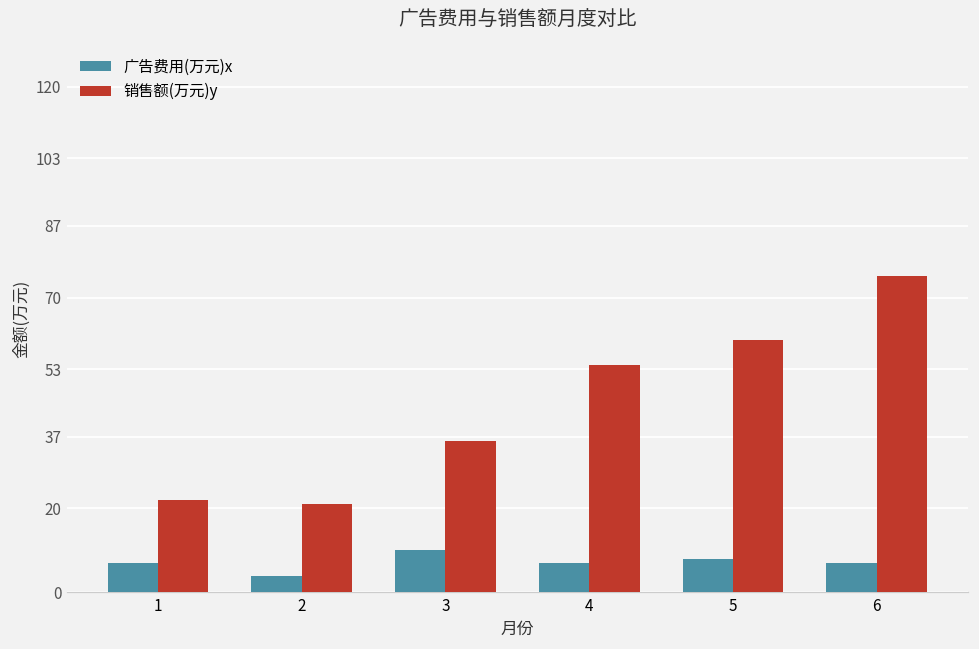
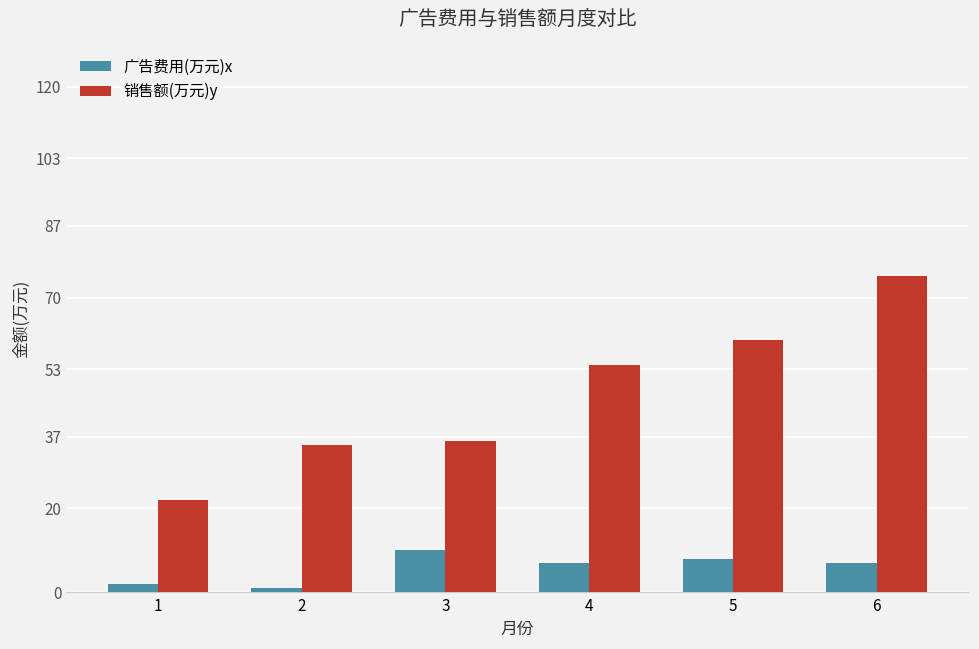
广告费用(万元)x, 1: 7 -> 2
广告费用(万元)x, 2: 4 -> 1
销售额(万元)y, 2: 21 -> 35
